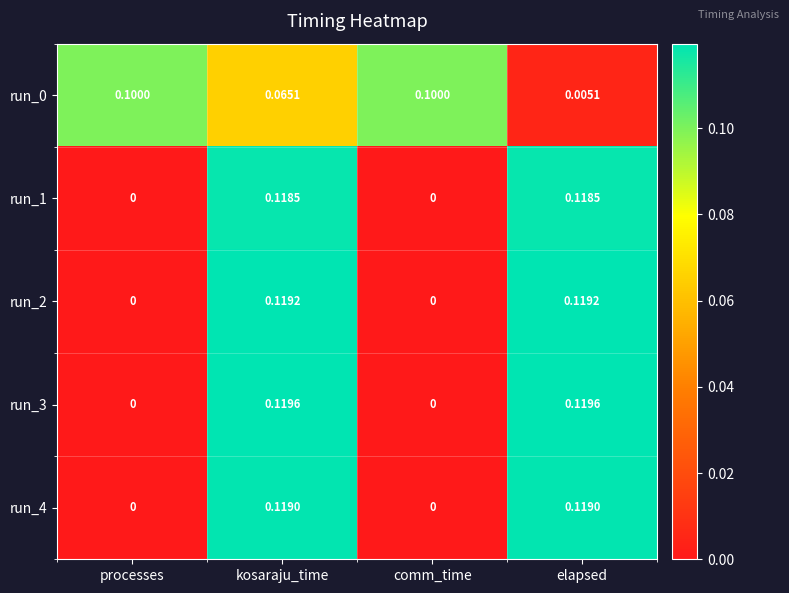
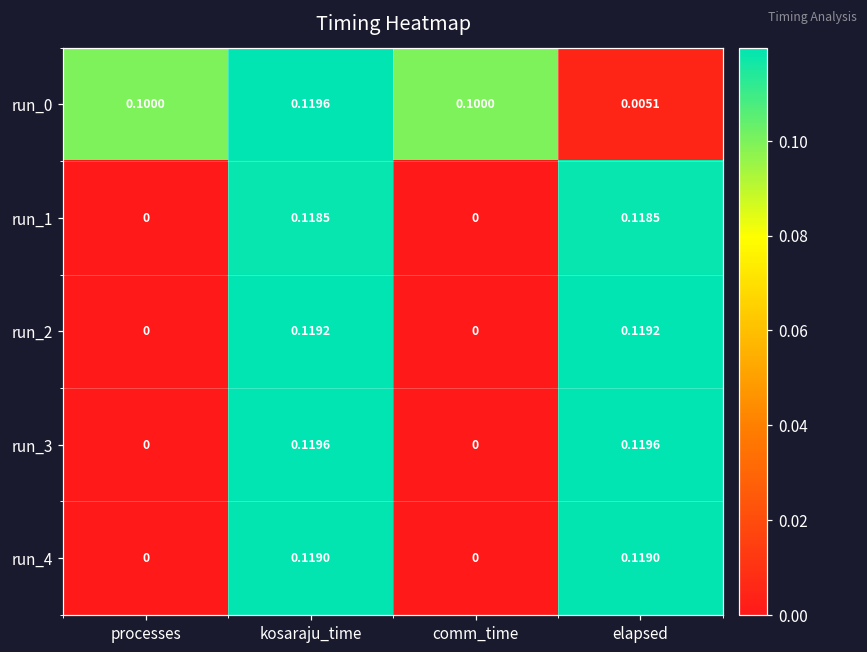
run_0, kosaraju_time: 0.0651 -> 0.1196
